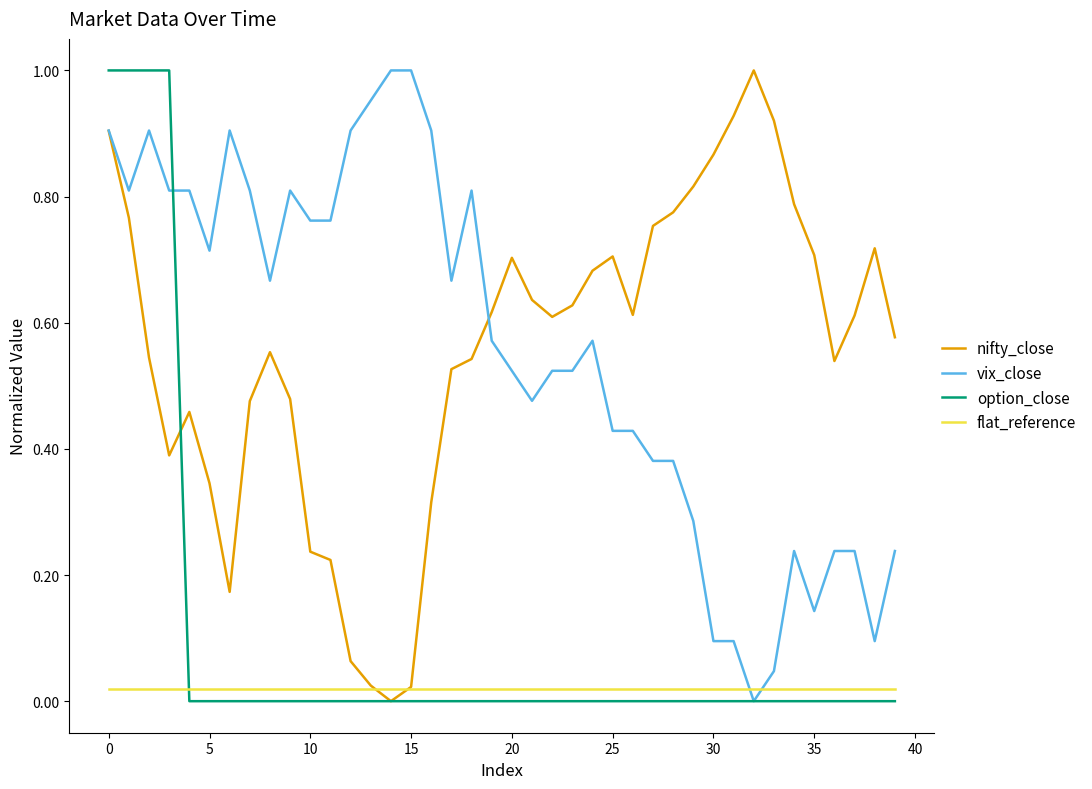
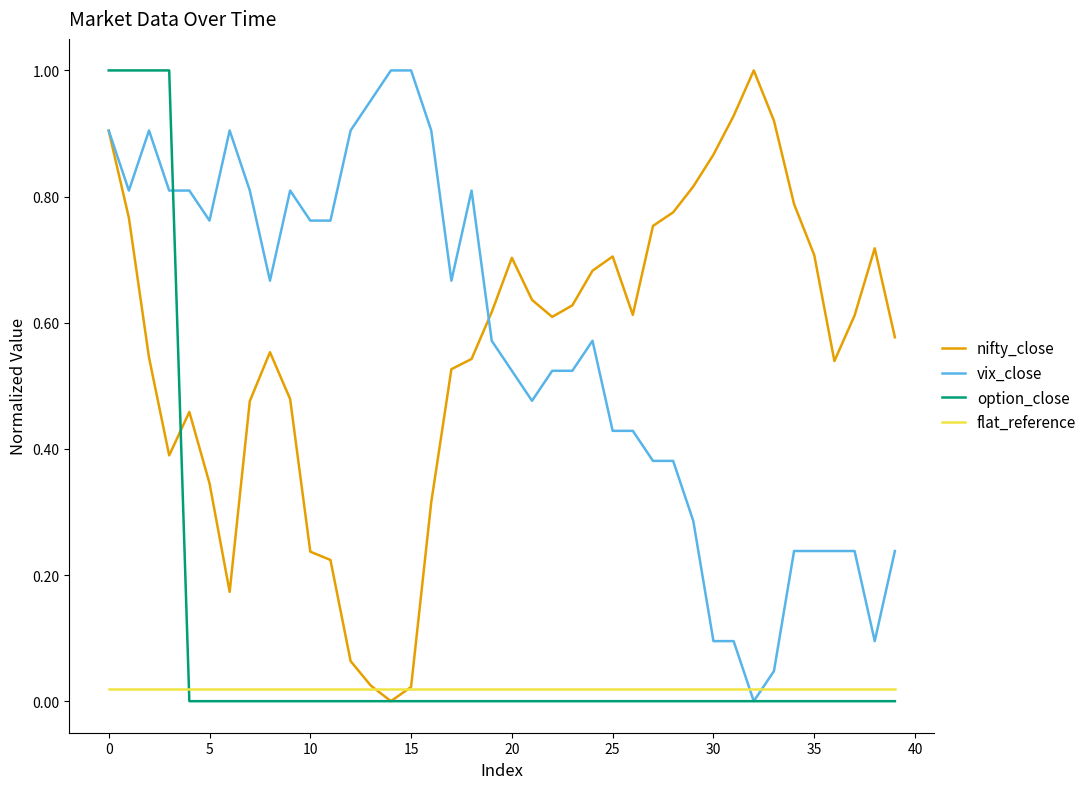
vix_close, 5: 0.71 -> 0.76
vix_close, 35: 0.14 -> 0.24
